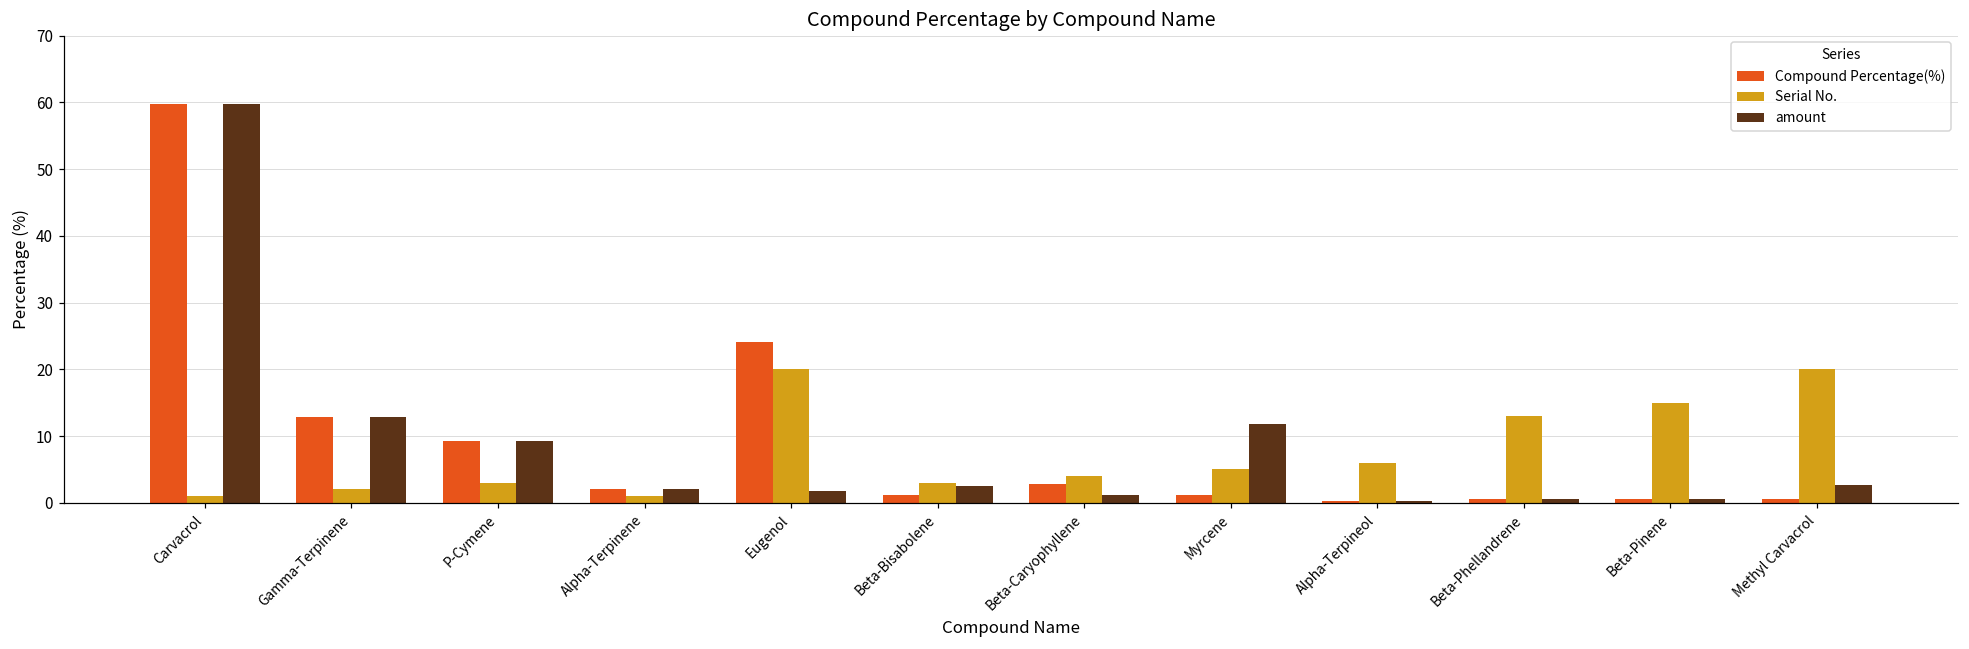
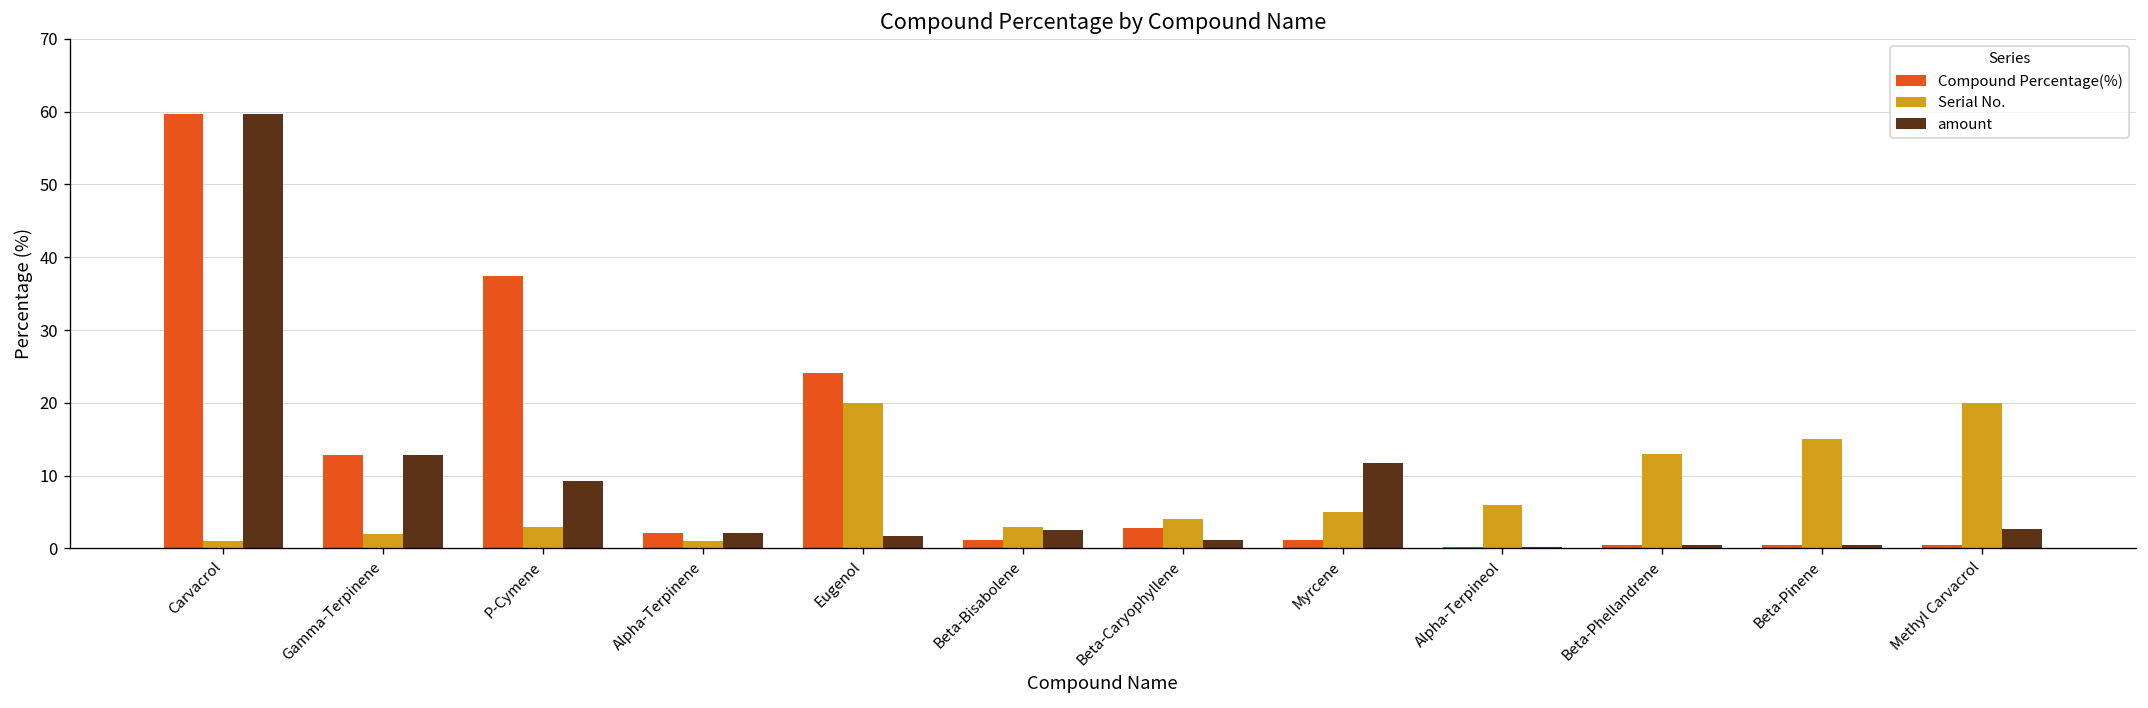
Compound Percentage(%), P-Cymene: 9 -> 37
